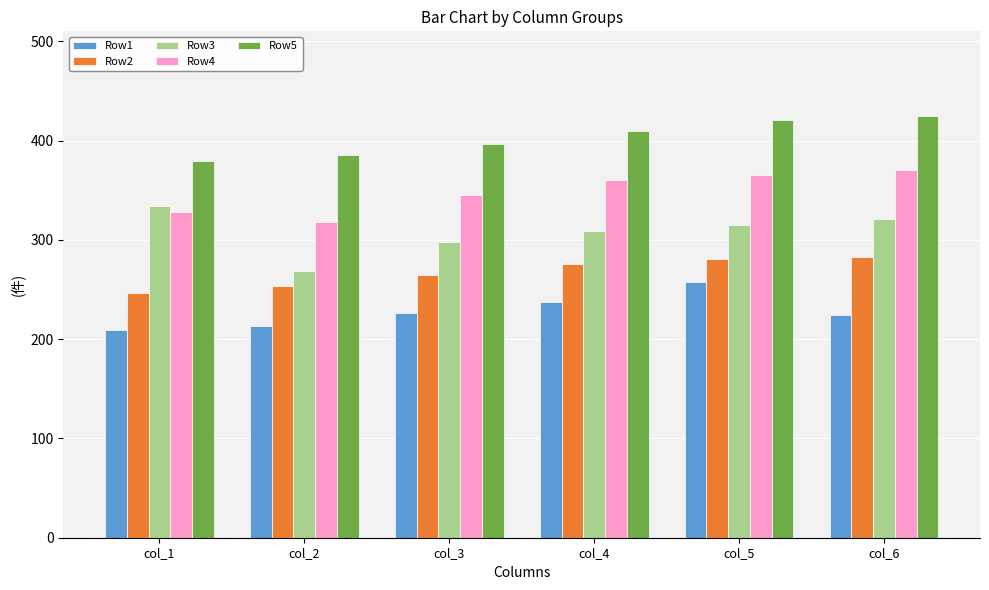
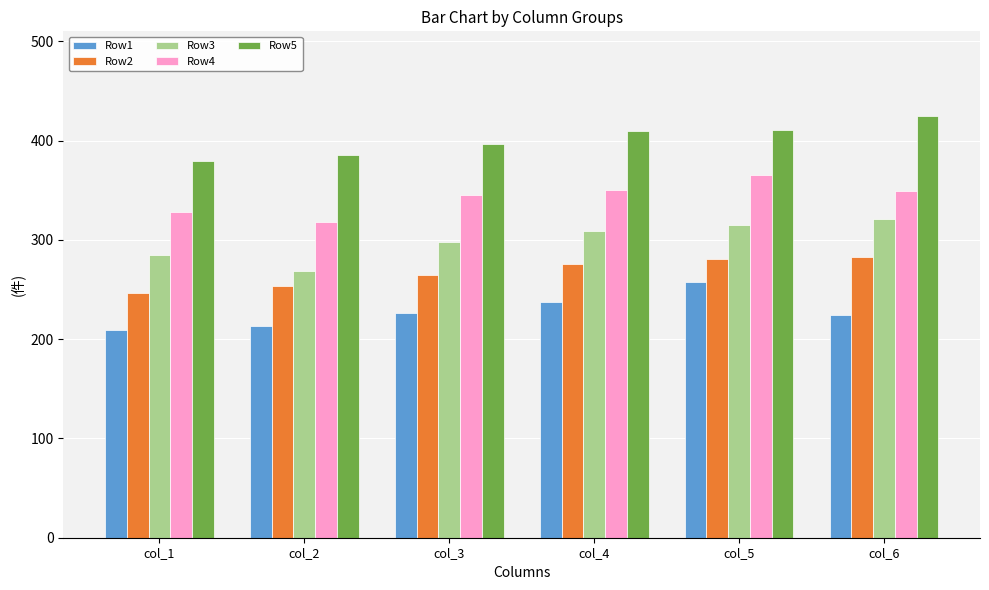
Row3, col_1: 330 -> 290
Row4, col_4: 360 -> 350
Row5, col_5: 420 -> 410
Row4, col_6: 370 -> 350
